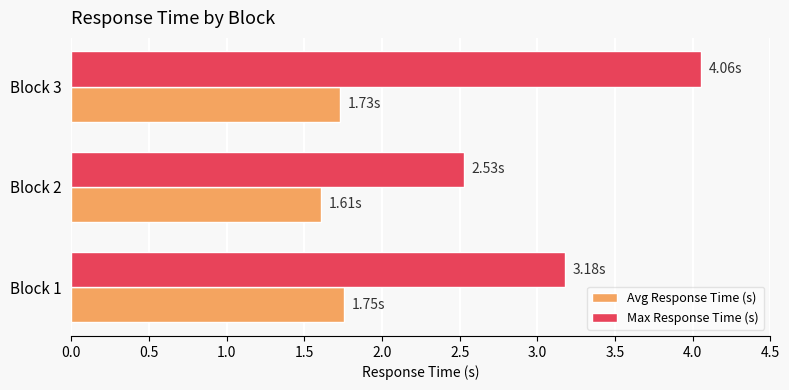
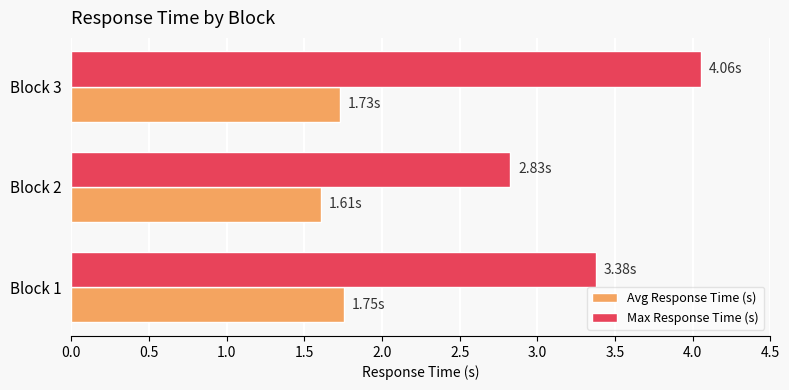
Max Response Time (s), Block 2: 2.53s -> 2.83s
Max Response Time (s), Block 1: 3.18s -> 3.38s
